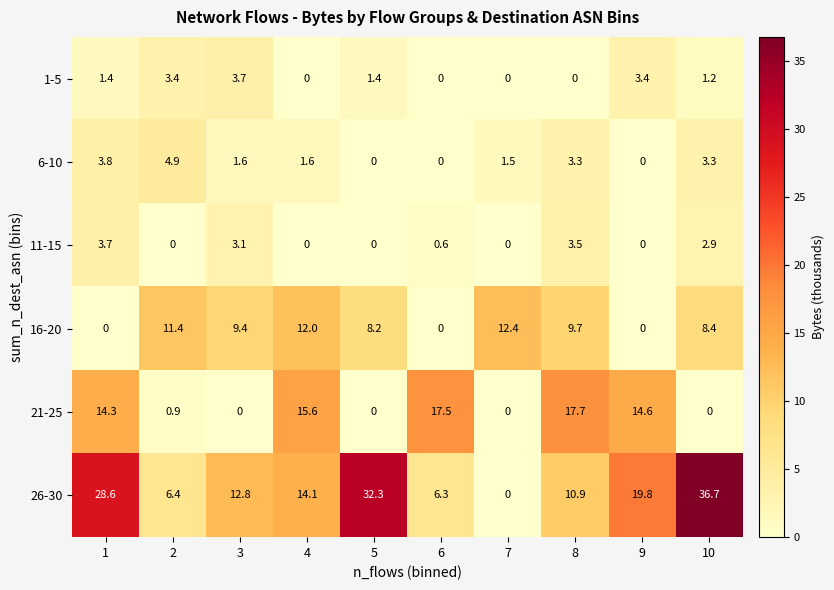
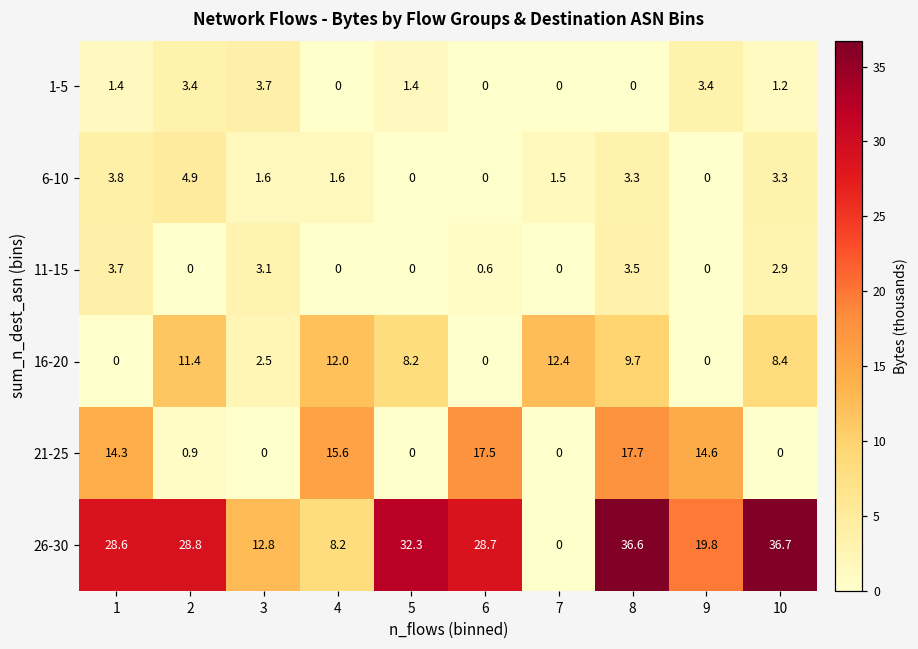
16-20, 3: 9.4 -> 2.5
26-30, 2: 6.4 -> 28.8
26-30, 4: 14.1 -> 8.2
26-30, 6: 6.3 -> 28.7
26-30, 8: 10.9 -> 36.6
